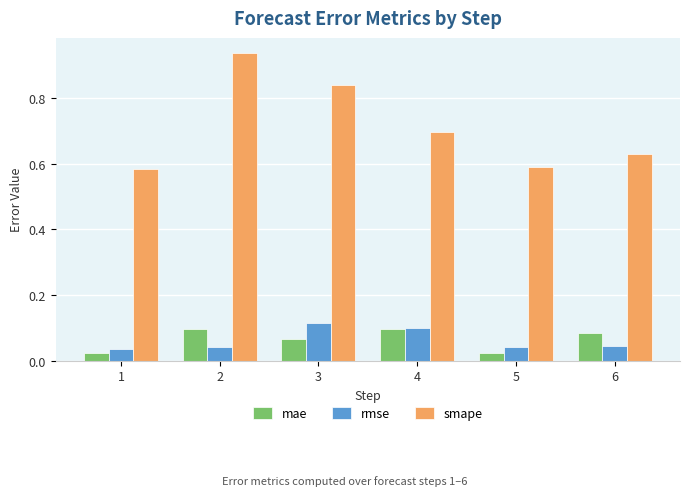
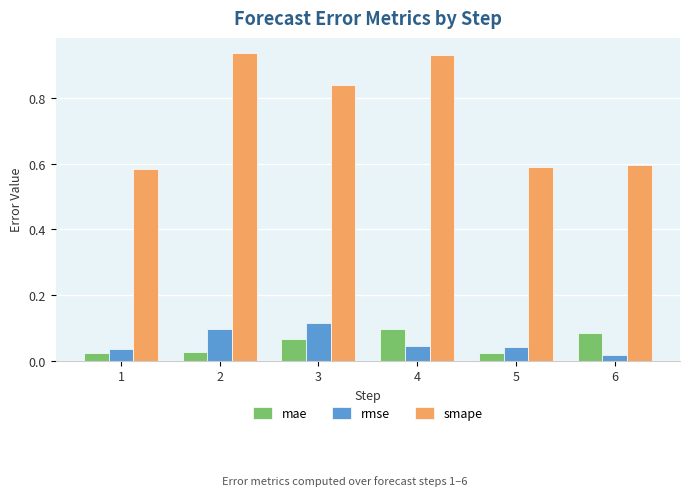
mae, 2: 0.10 -> 0.03
rmse, 2: 0.04 -> 0.10
rmse, 4: 0.10 -> 0.05
smape, 4: 0.70 -> 0.93
rmse, 6: 0.05 -> 0.02
smape, 6: 0.63 -> 0.60
